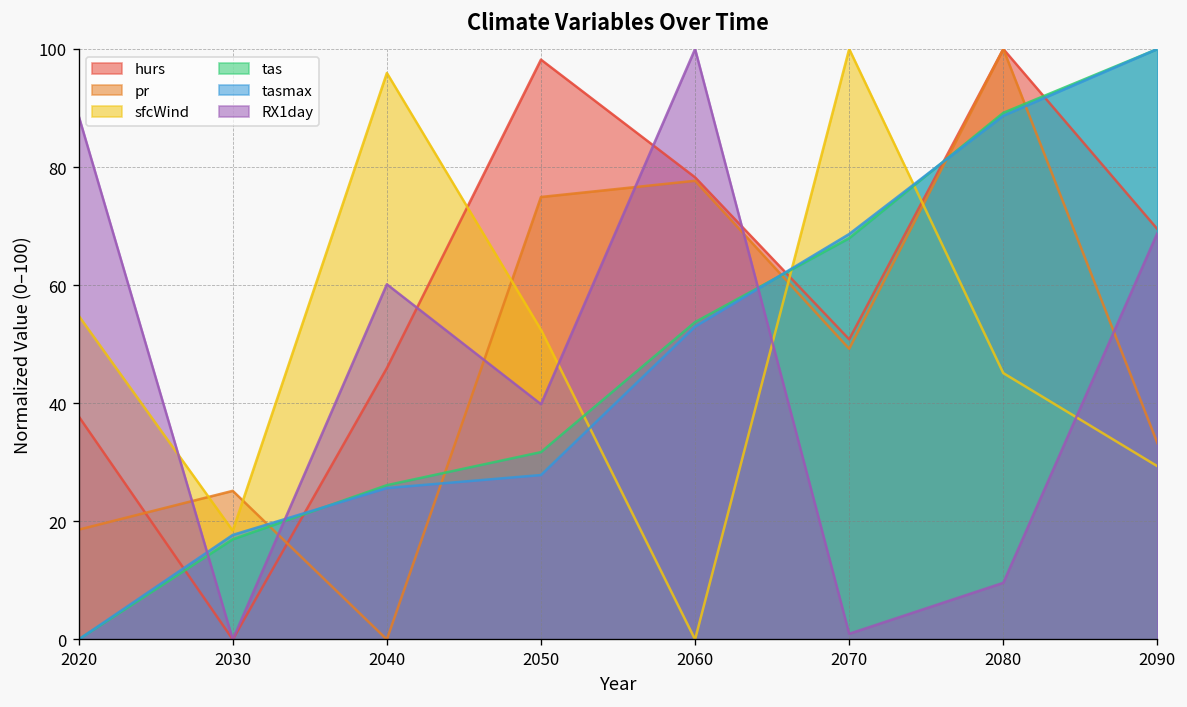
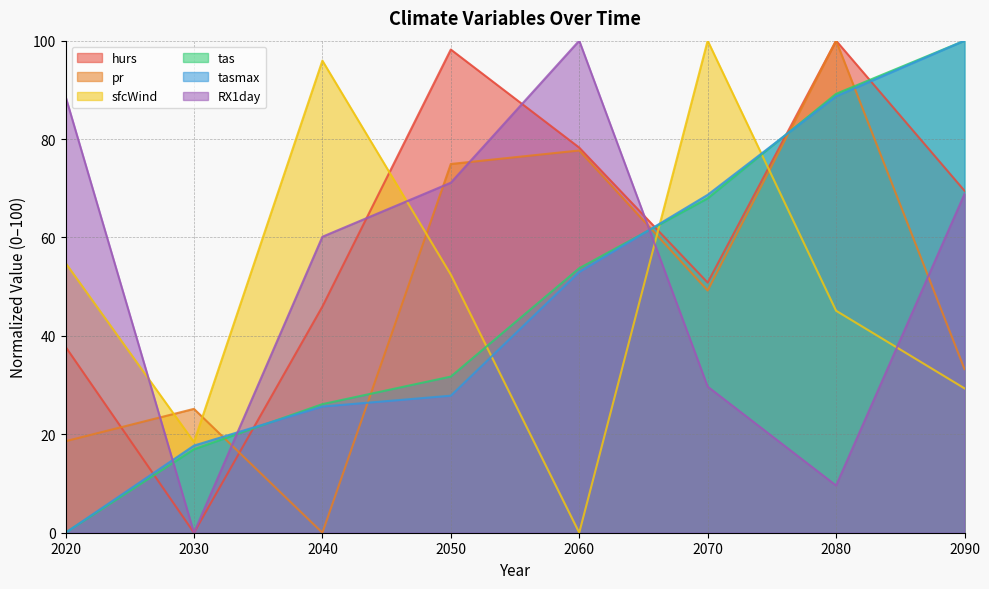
RX1day, 2050: 40 -> 71
RX1day, 2070: 1 -> 30
